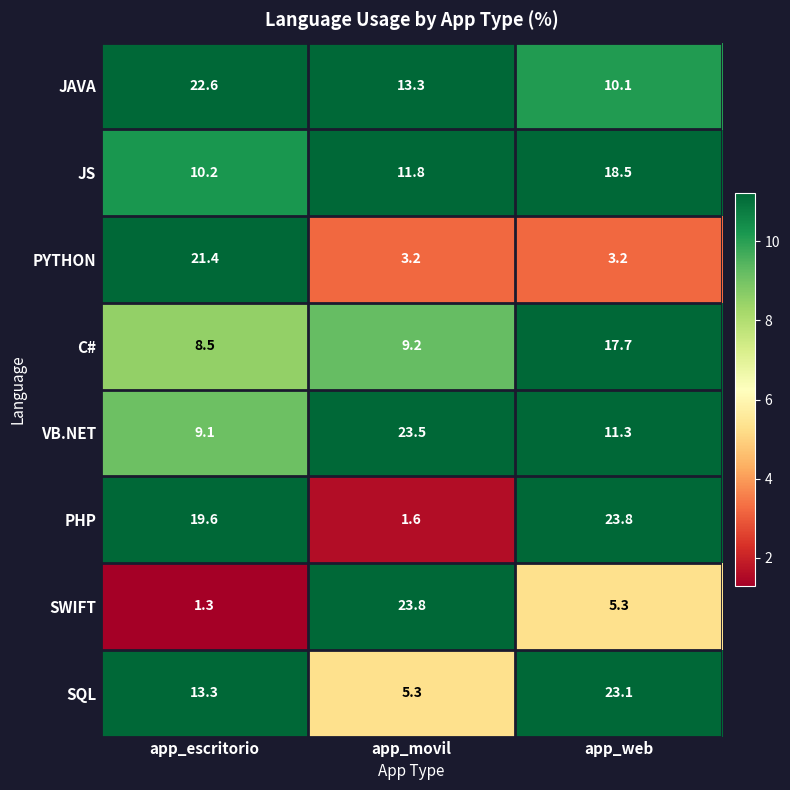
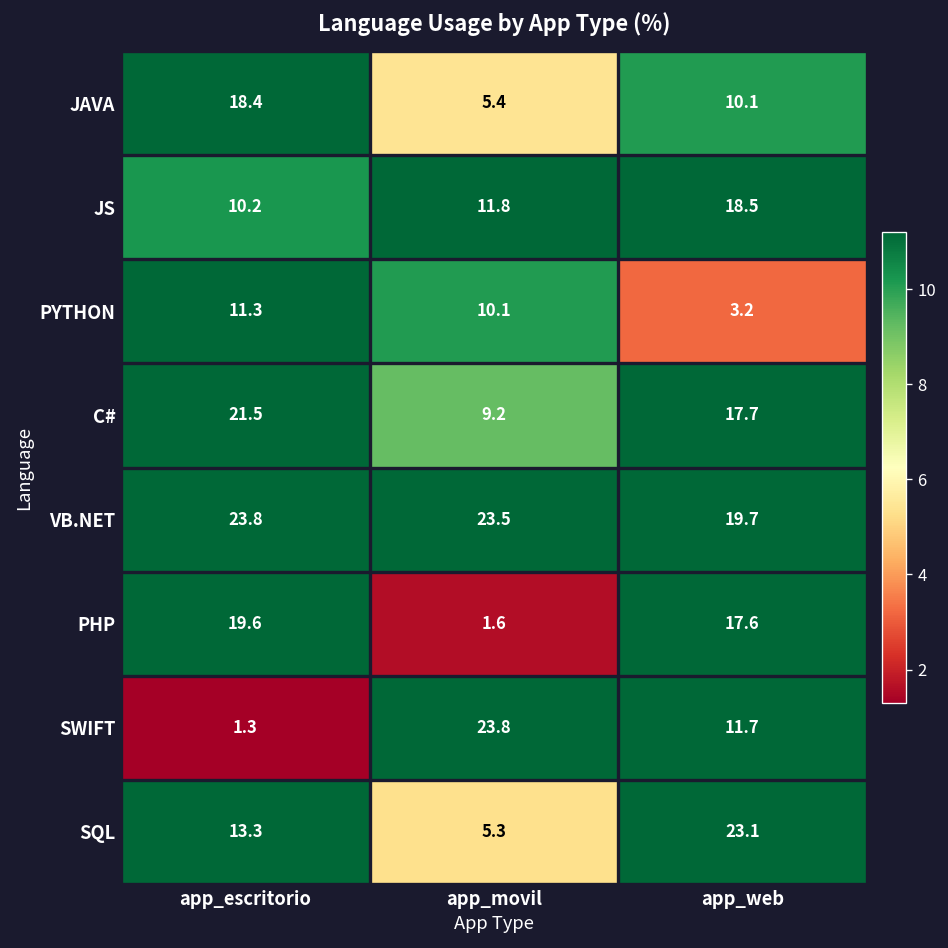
JAVA, app_escritorio: 22.6 -> 18.4
JAVA, app_movil: 13.3 -> 5.4
PYTHON, app_escritorio: 21.4 -> 11.3
PYTHON, app_movil: 3.2 -> 10.1
C#, app_escritorio: 8.5 -> 21.5
VB.NET, app_escritorio: 9.1 -> 23.8
VB.NET, app_web: 11.3 -> 19.7
PHP, app_web: 23.8 -> 17.6
SWIFT, app_web: 5.3 -> 11.7
